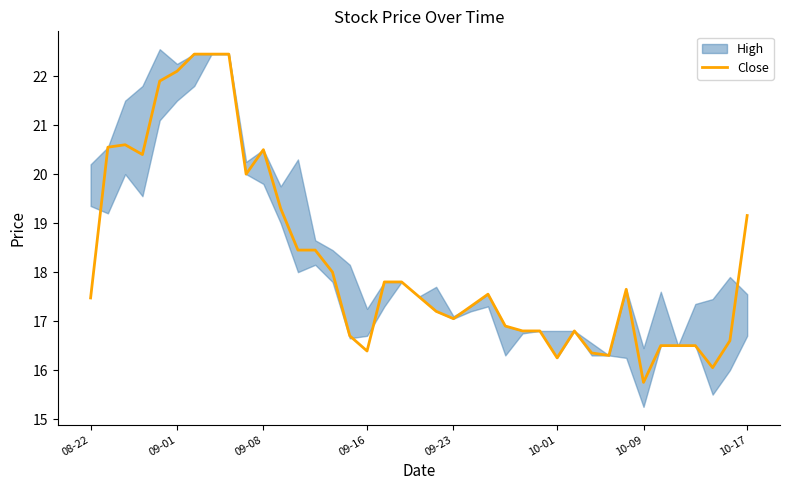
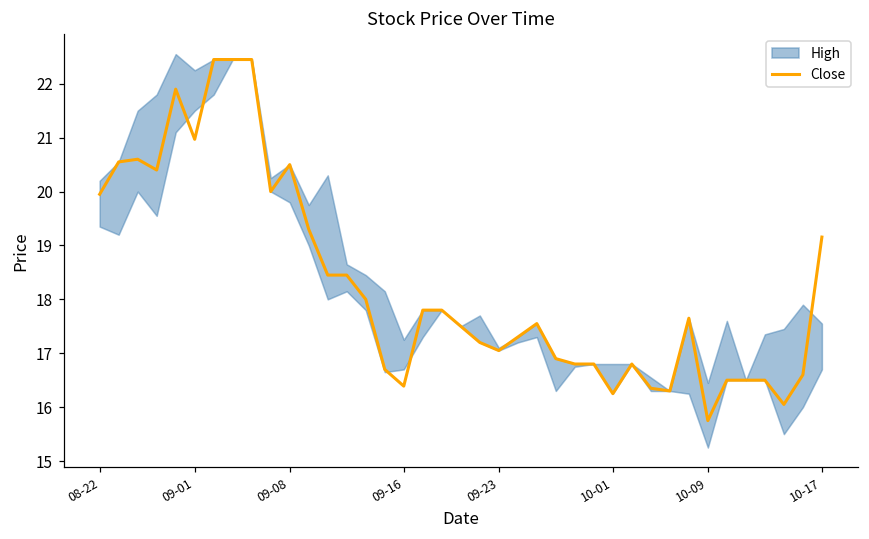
Close, 08-22: 17.5 -> 20.0
Close, 09-01: 22.1 -> 21.0
